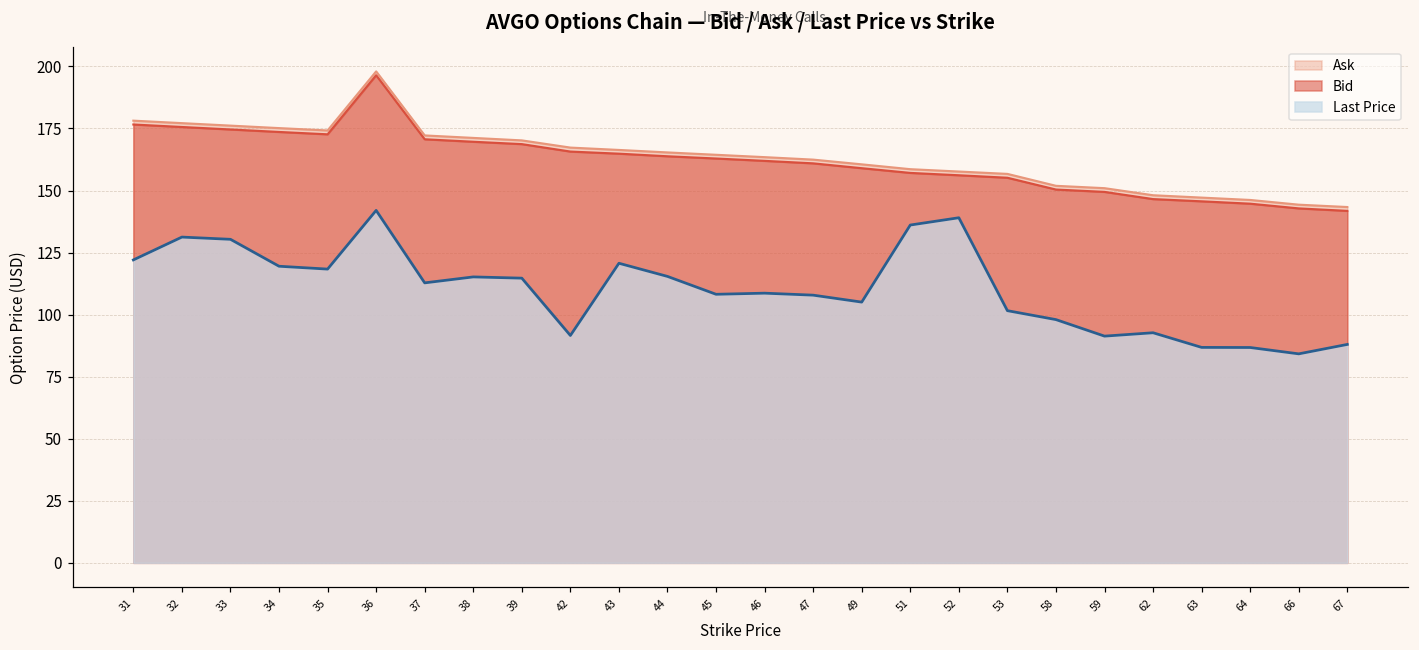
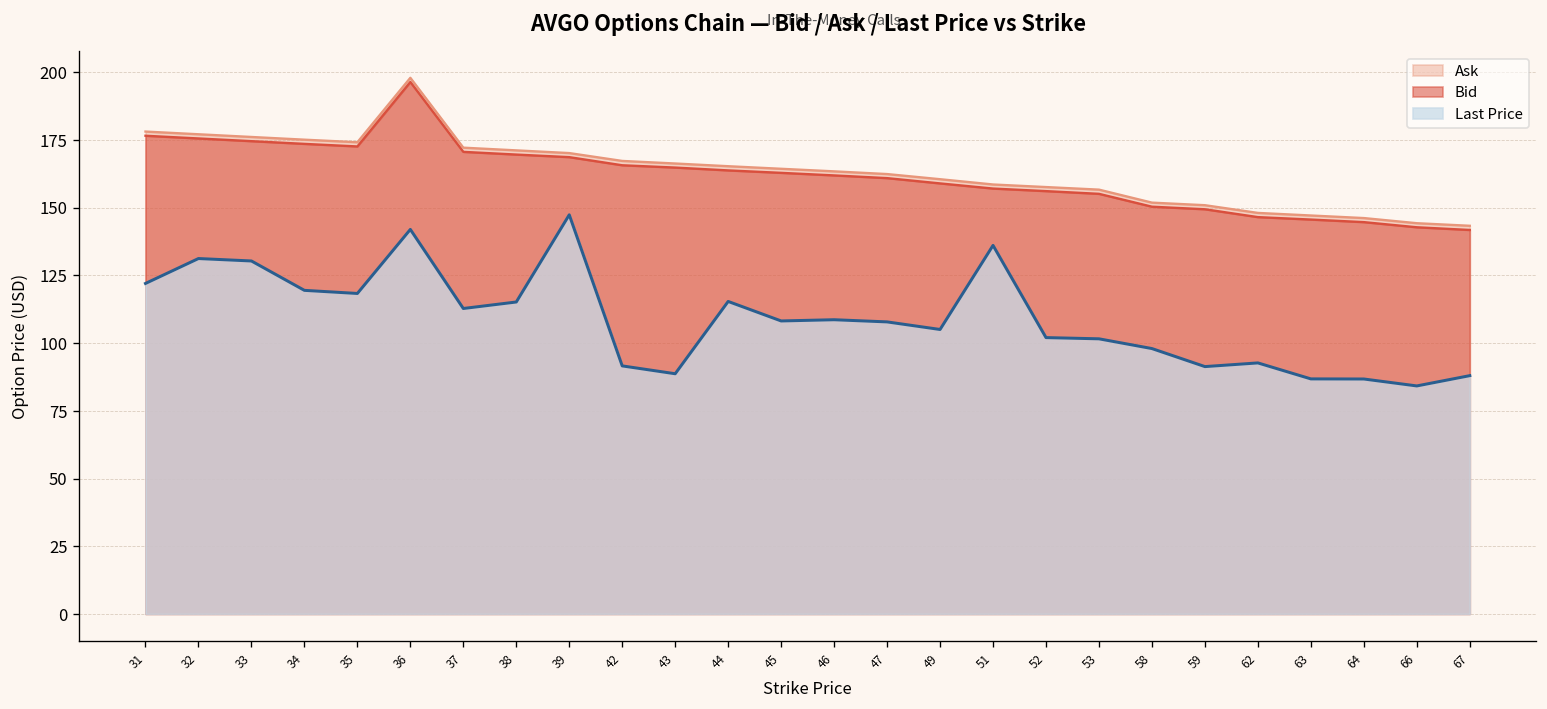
Last Price, 39: 115 -> 147
Last Price, 43: 121 -> 89
Last Price, 52: 139 -> 102
